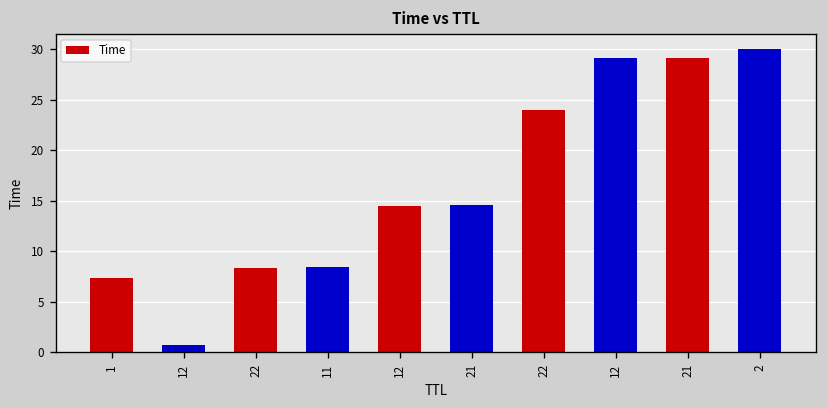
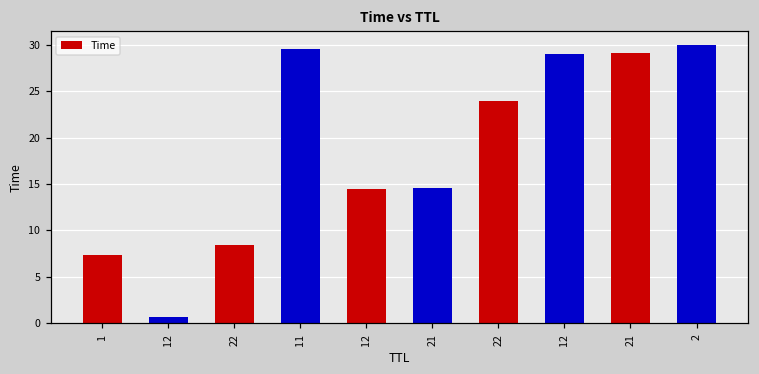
11: 8 -> 30
